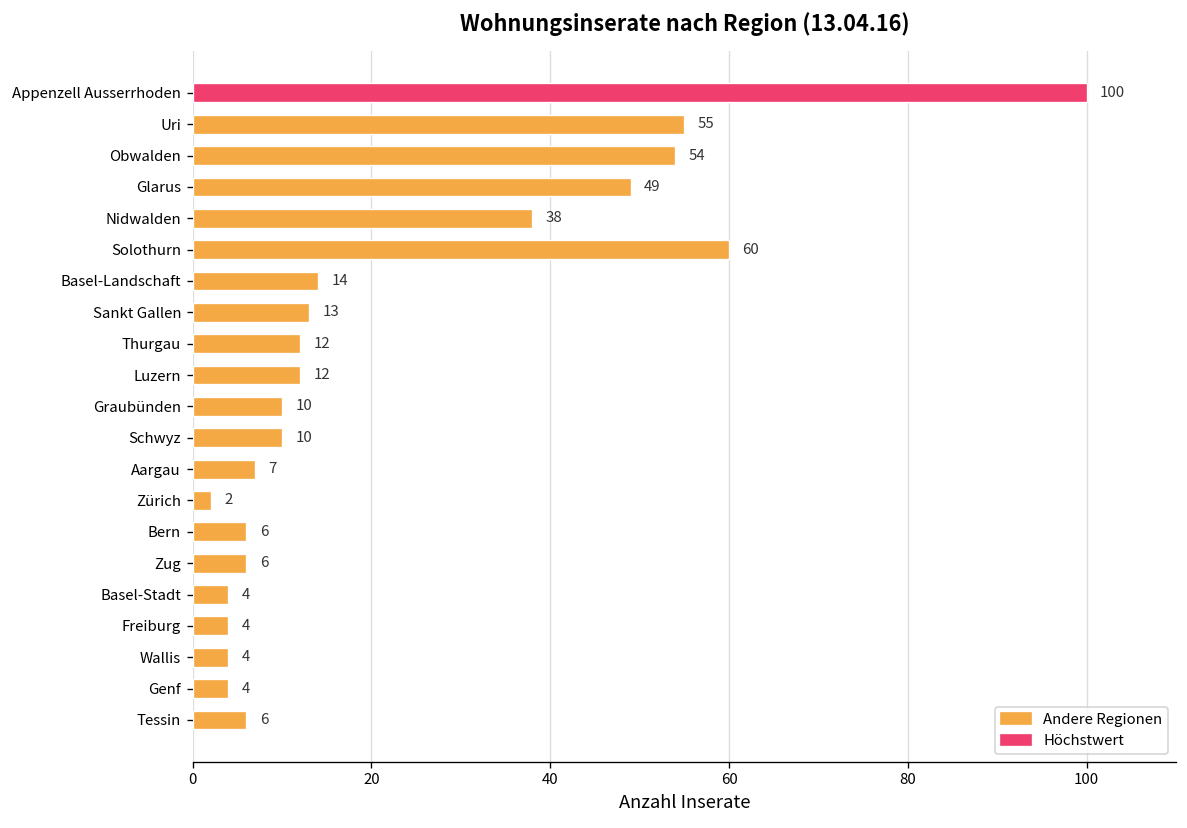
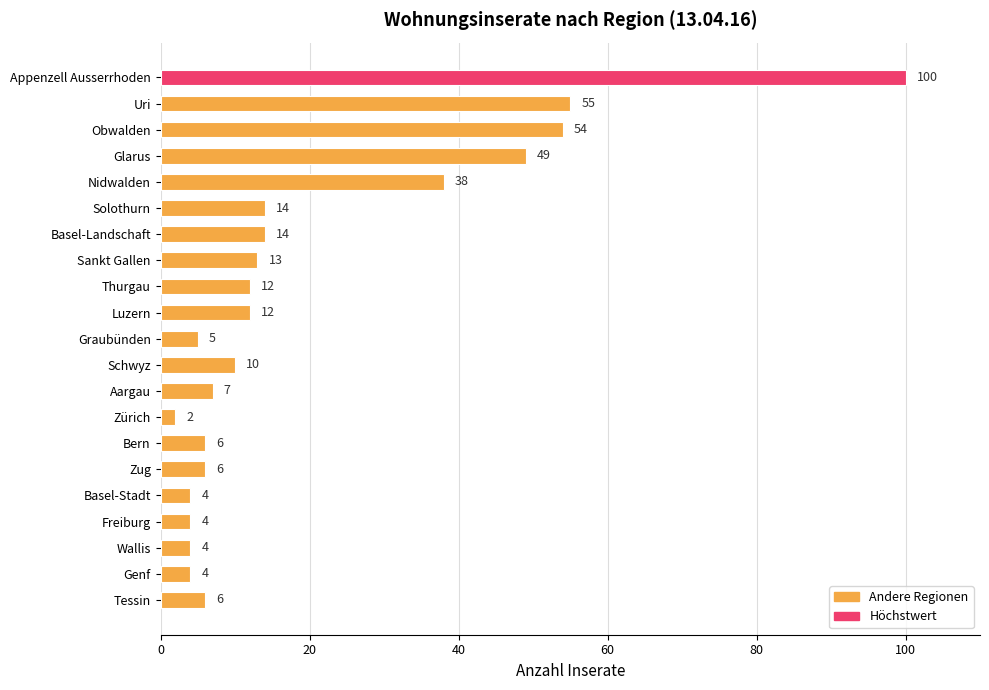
Solothurn: 60 -> 14
Graubünden: 10 -> 5
